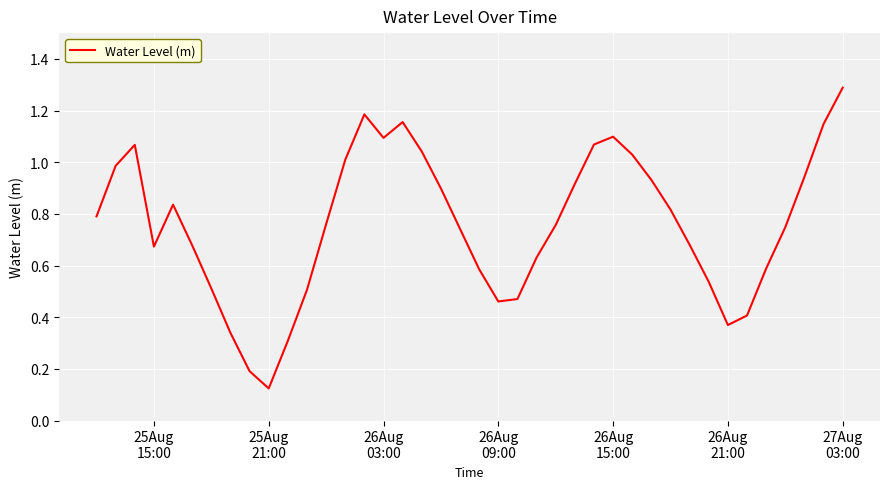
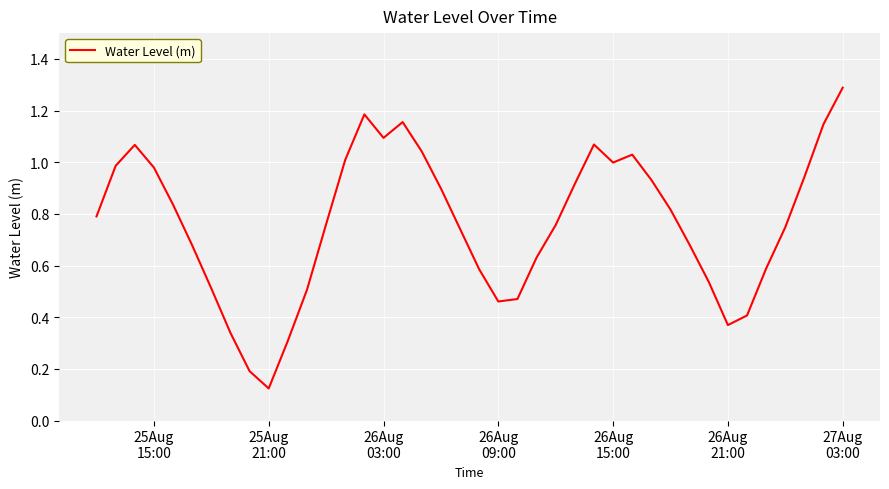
25Aug 15:00: 0.67 -> 0.98
26Aug 15:00: 1.10 -> 1.00
